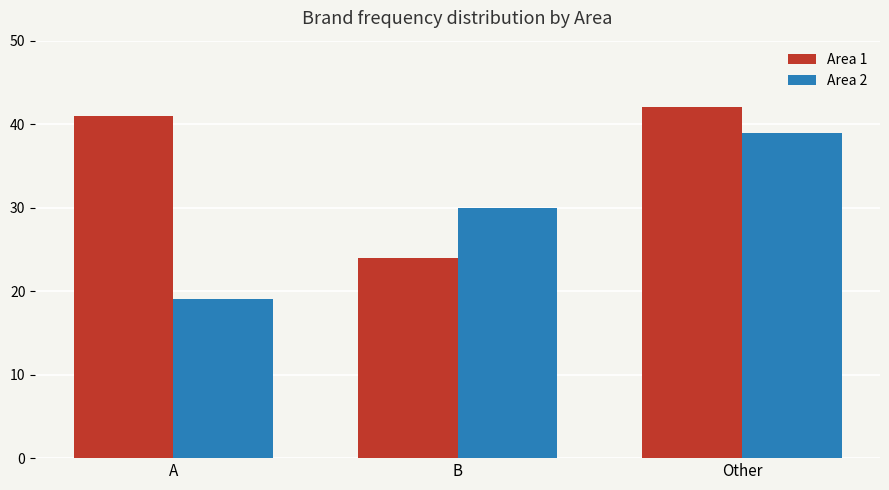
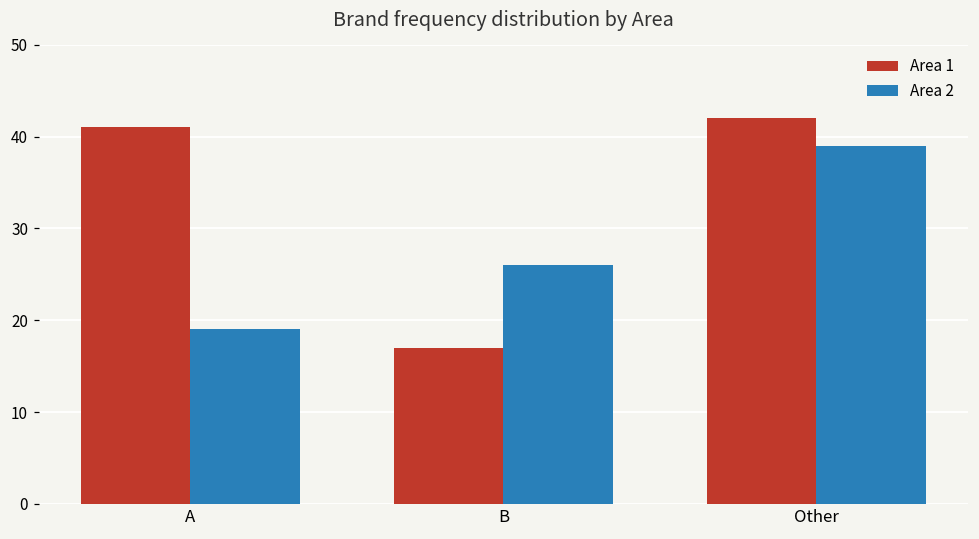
Area 1, B: 24 -> 17
Area 2, B: 30 -> 26
